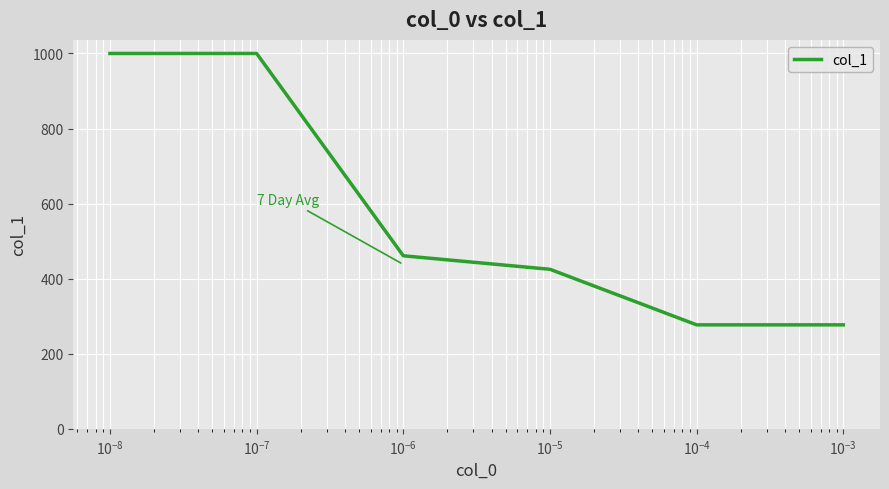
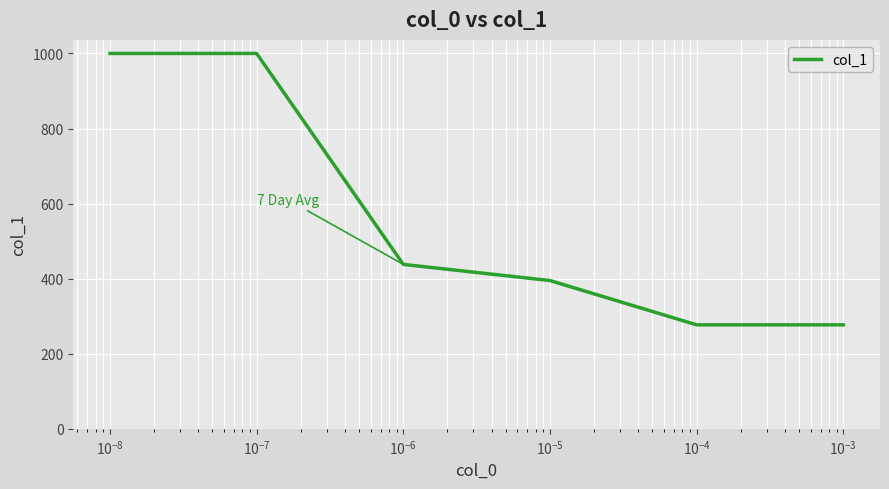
10^-6: 460 -> 440
10^-5: 430 -> 400
